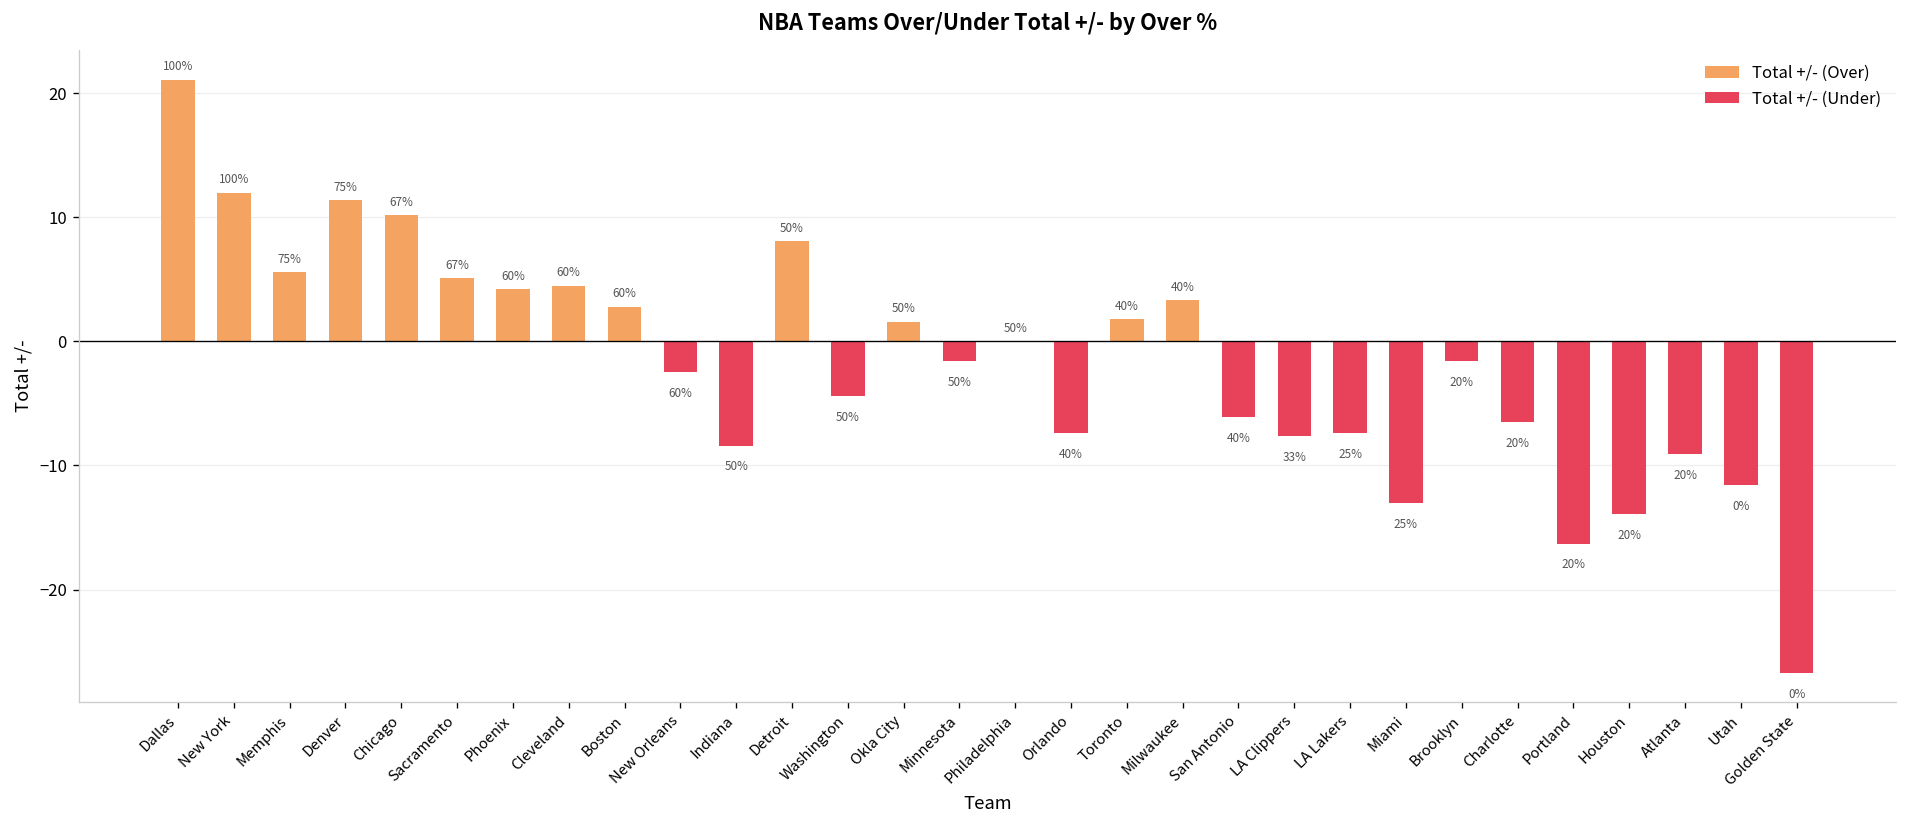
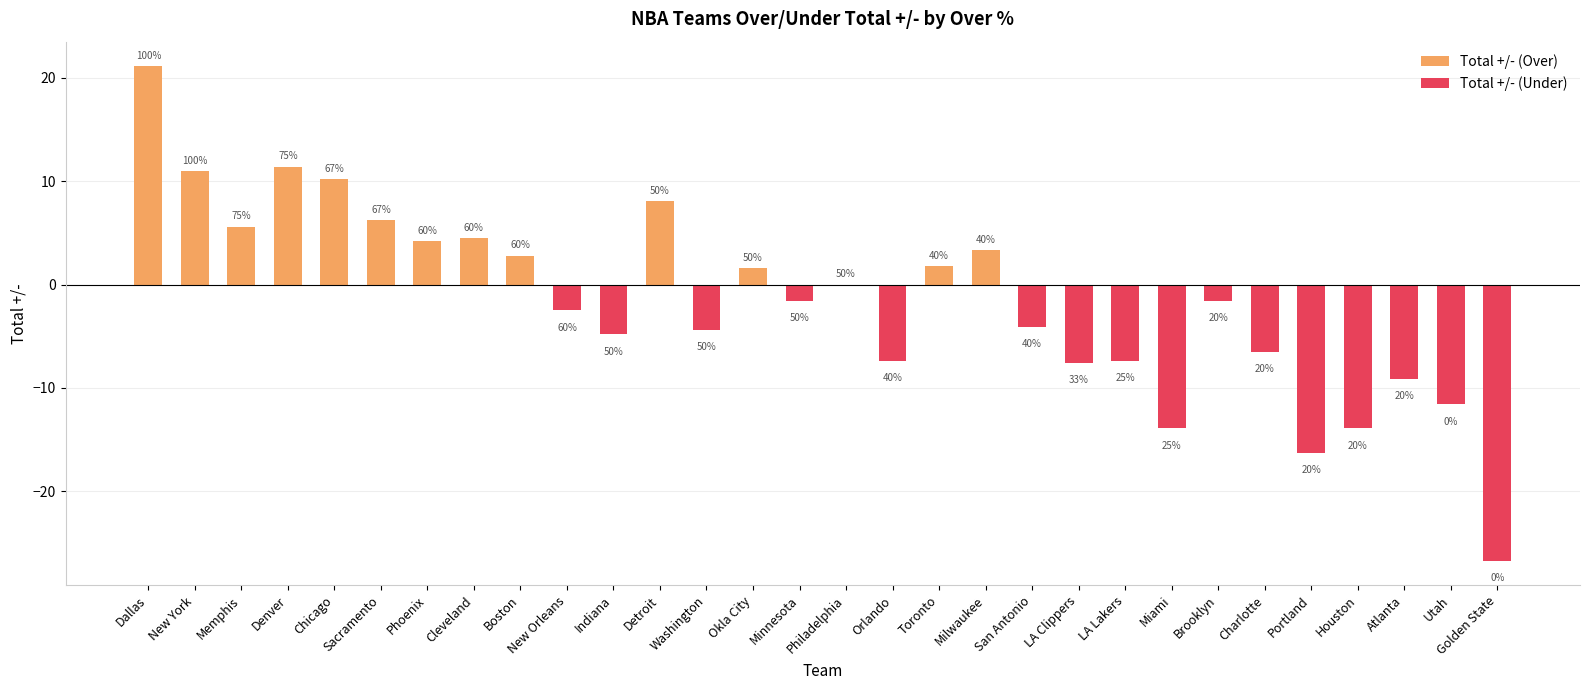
Total +/- (Over), New York: 12 -> 11
Total +/- (Over), Sacramento: 5.1 -> 6.2
Total +/- (Under), Indiana: -8.4 -> -4.8
Total +/- (Under), San Antonio: -6.1 -> -4.1
Total +/- (Under), Miami: -13.0 -> -13.9
